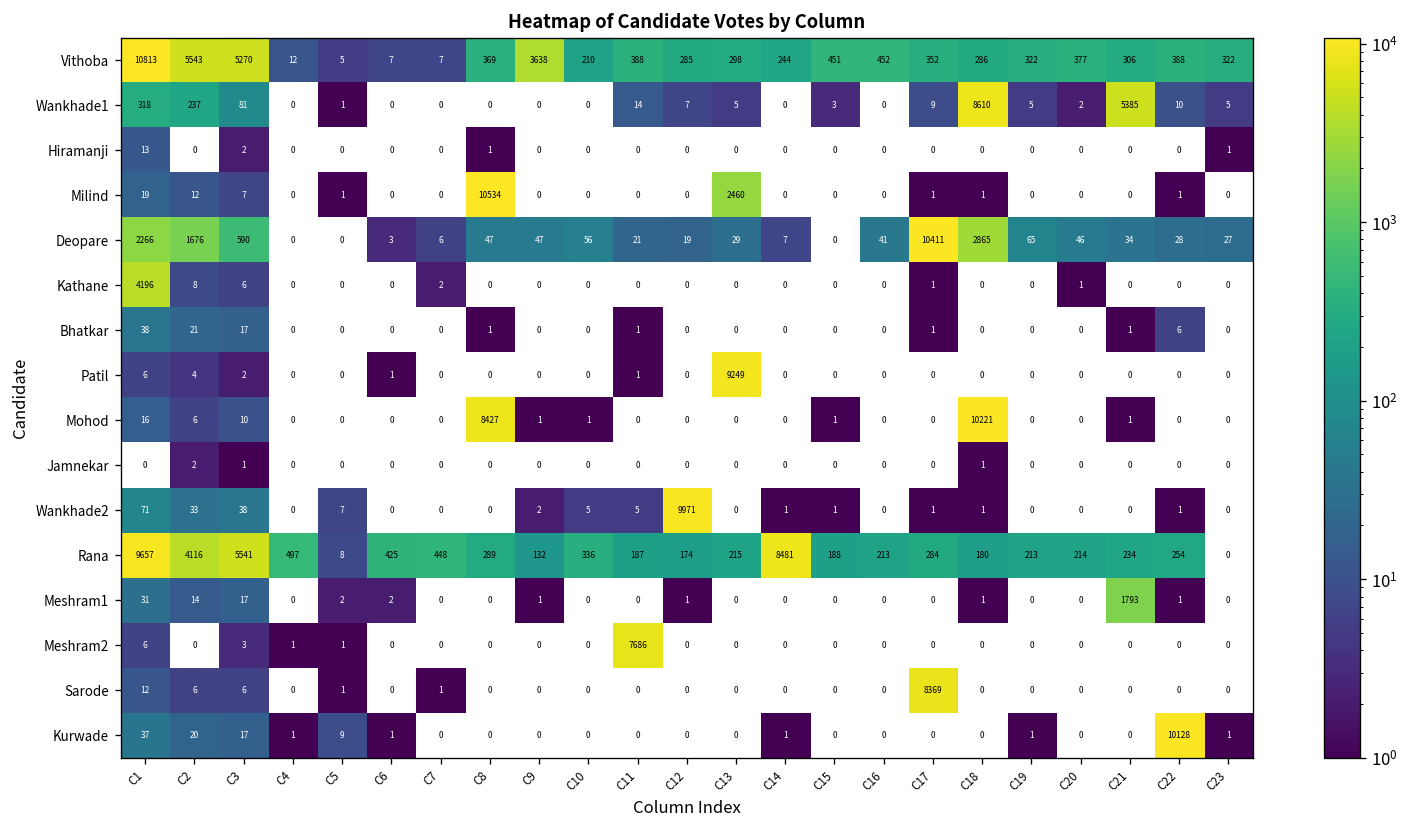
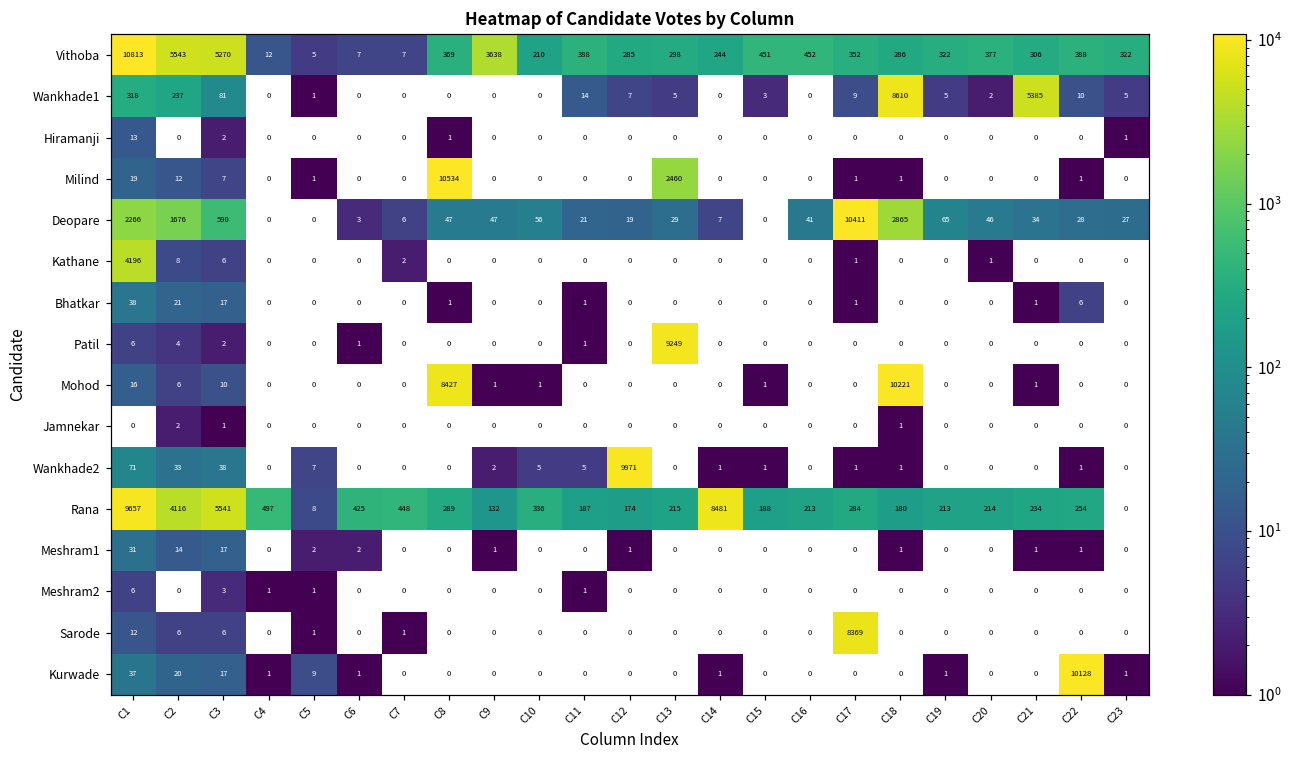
Meshram1, C21: 1793 -> 1
Meshram2, C11: 7686 -> 1
